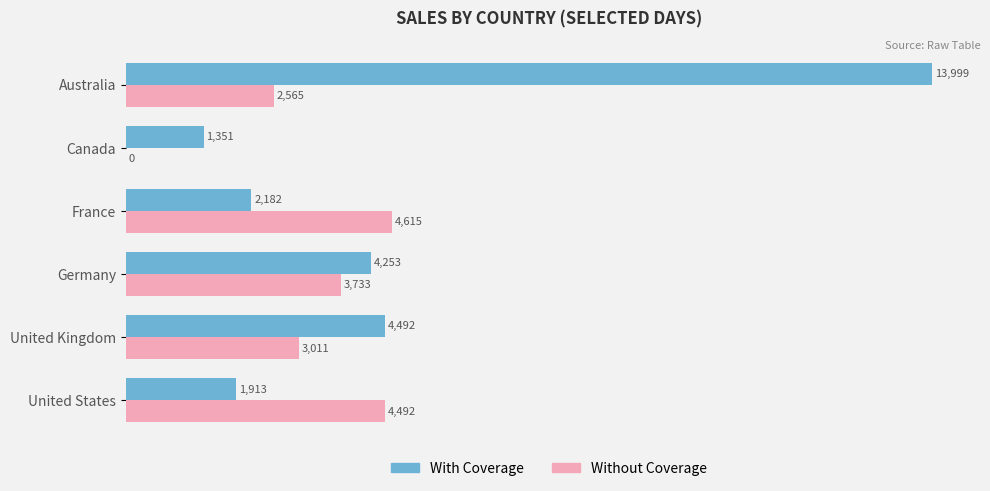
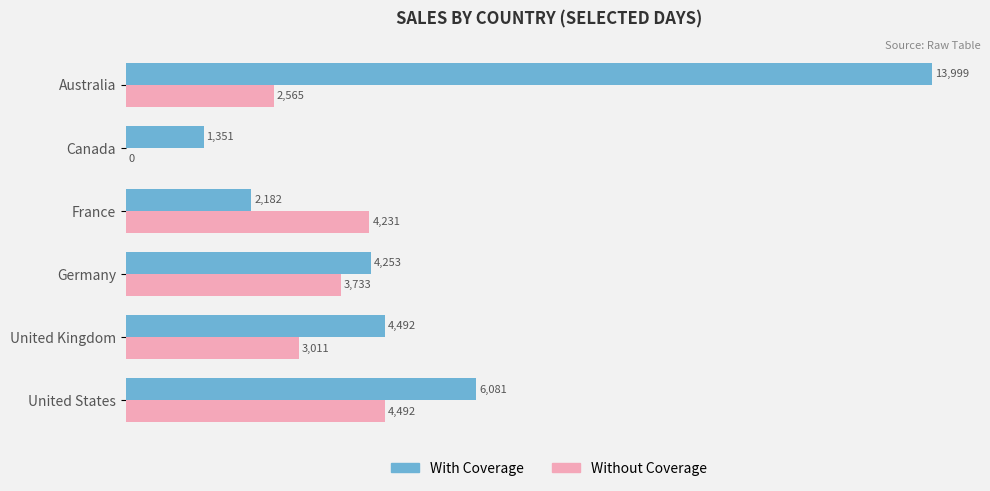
Without Coverage, France: 4,615 -> 4,231
With Coverage, United States: 1,913 -> 6,081
